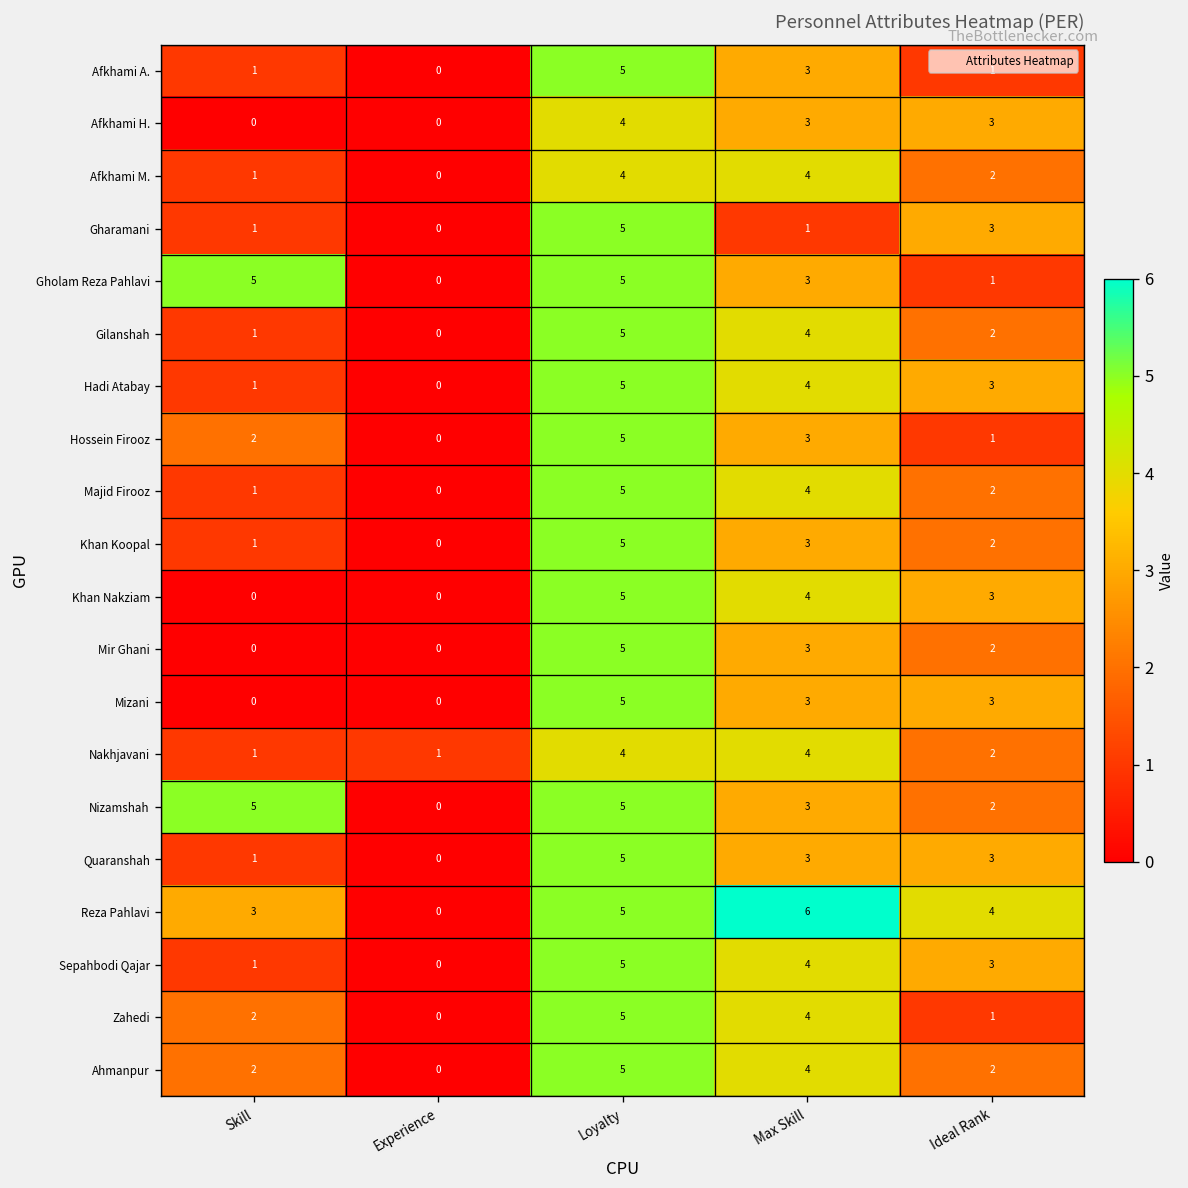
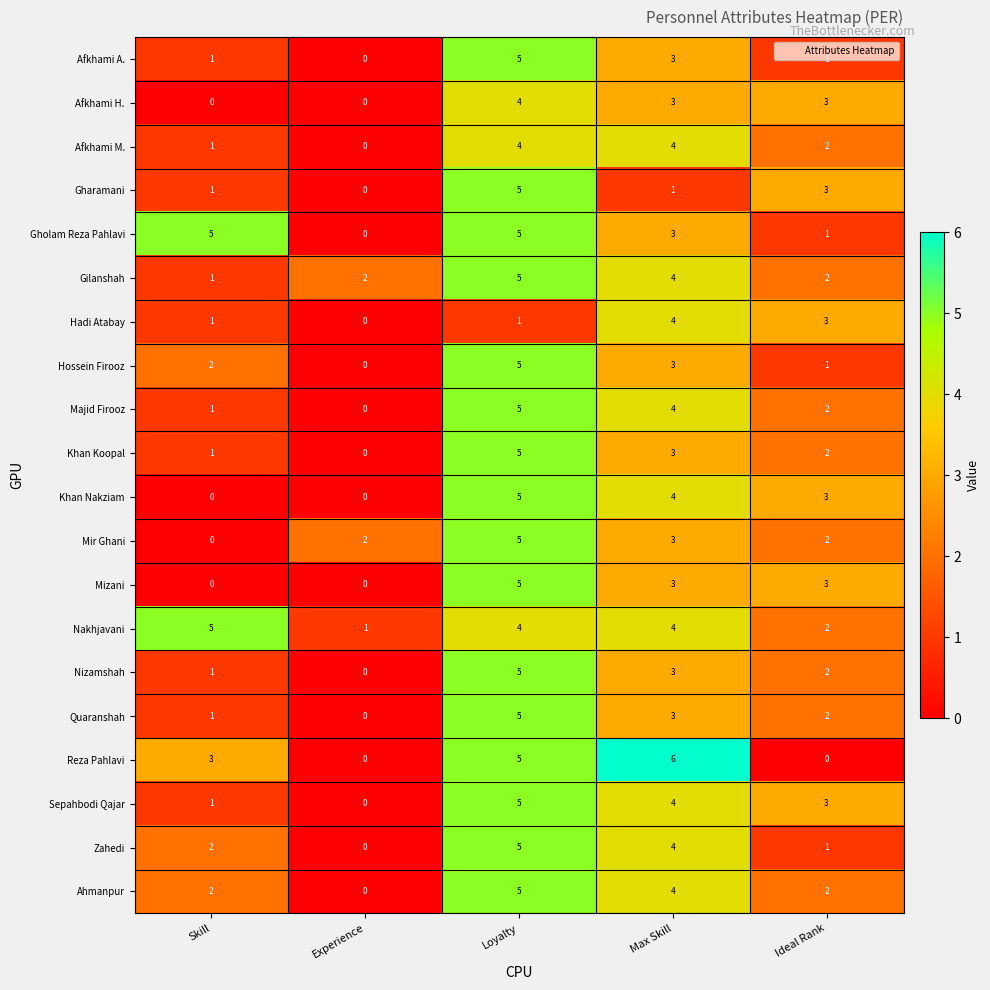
Gilanshah, Experience: 0 -> 2
Hadi Atabay, Loyalty: 5 -> 1
Mir Ghani, Experience: 0 -> 2
Nakhjavani, Skill: 1 -> 5
Nizamshah, Skill: 5 -> 1
Quaranshah, Ideal Rank: 3 -> 2
Reza Pahlavi, Ideal Rank: 4 -> 0
